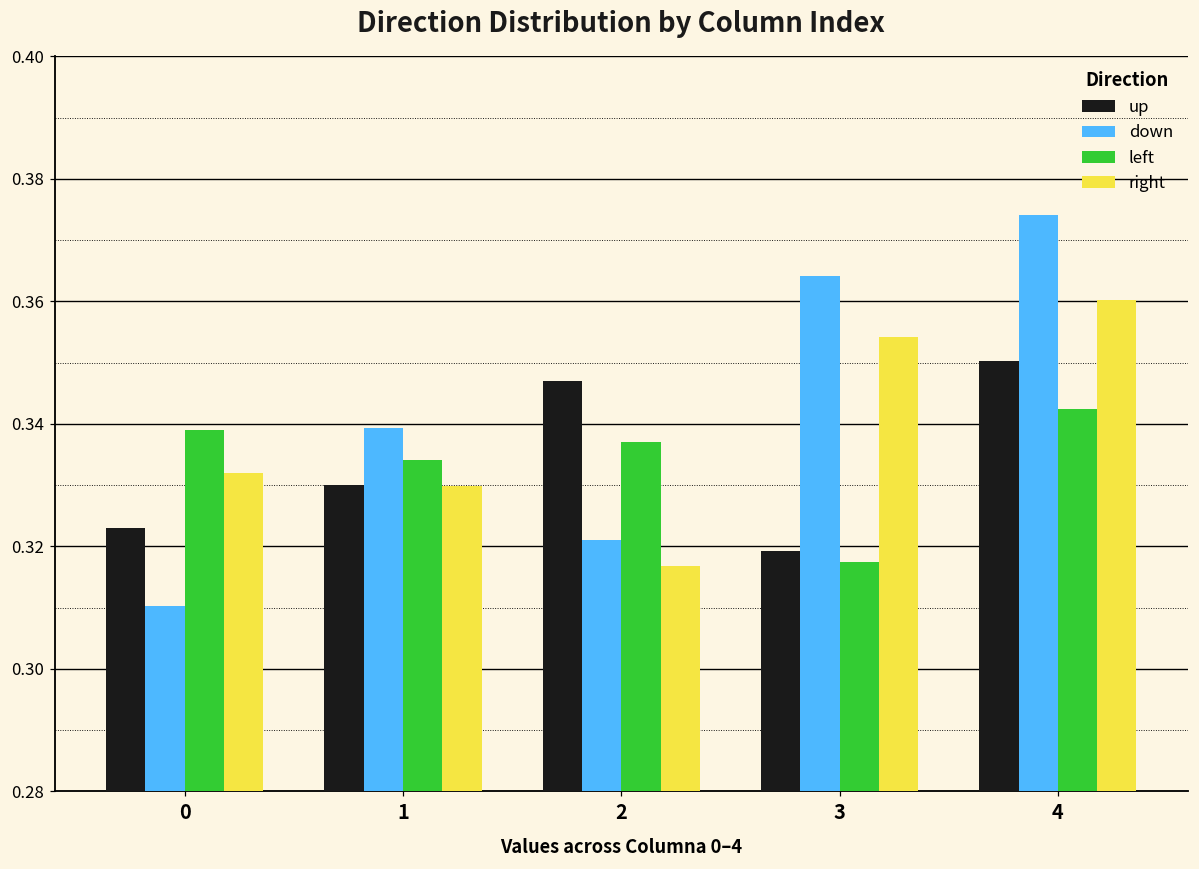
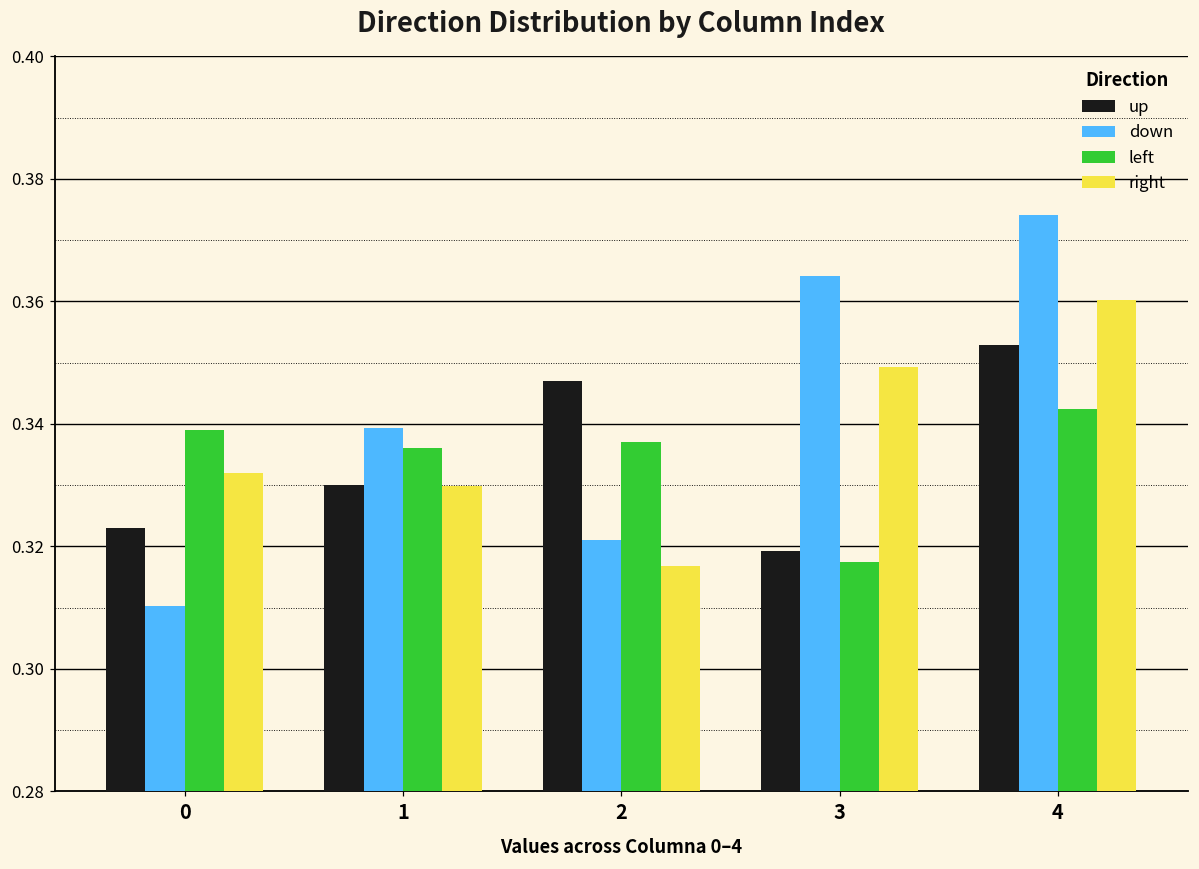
left, 1: 0.334 -> 0.336
right, 3: 0.354 -> 0.349
up, 4: 0.350 -> 0.353
